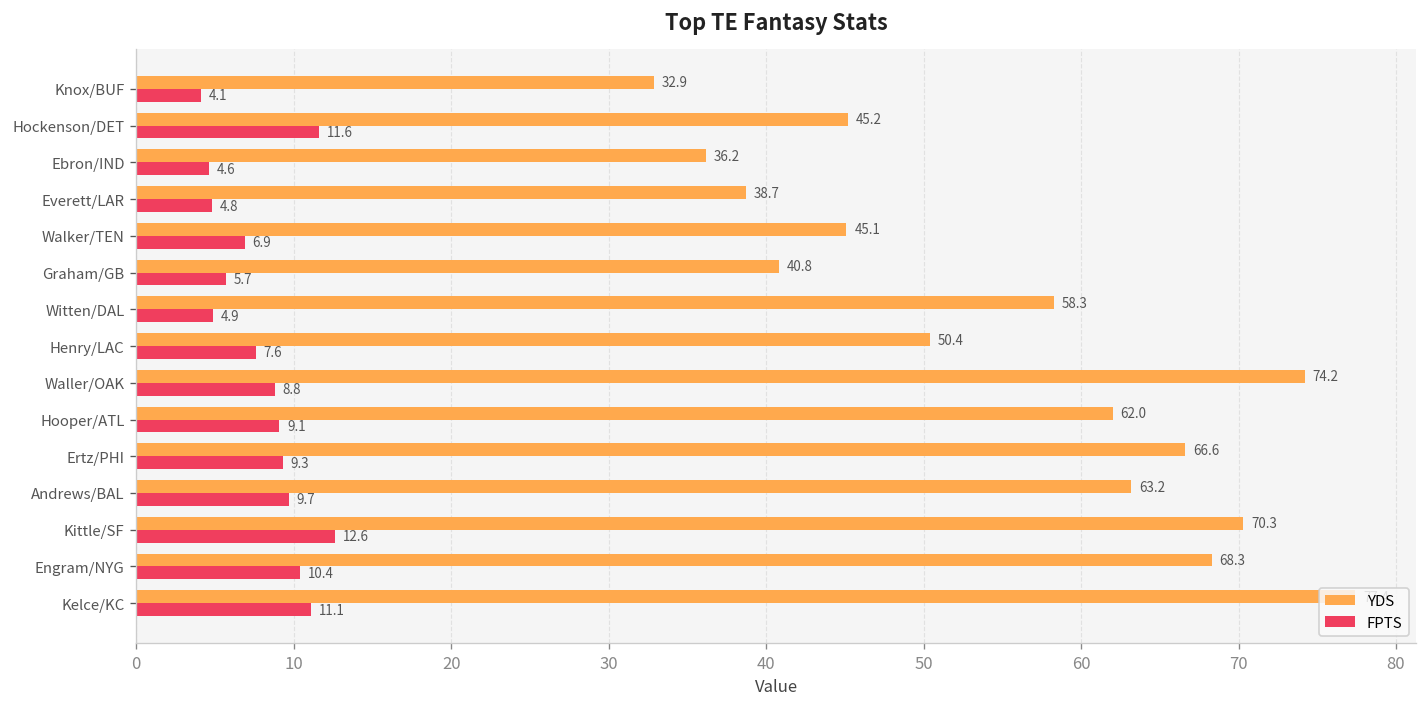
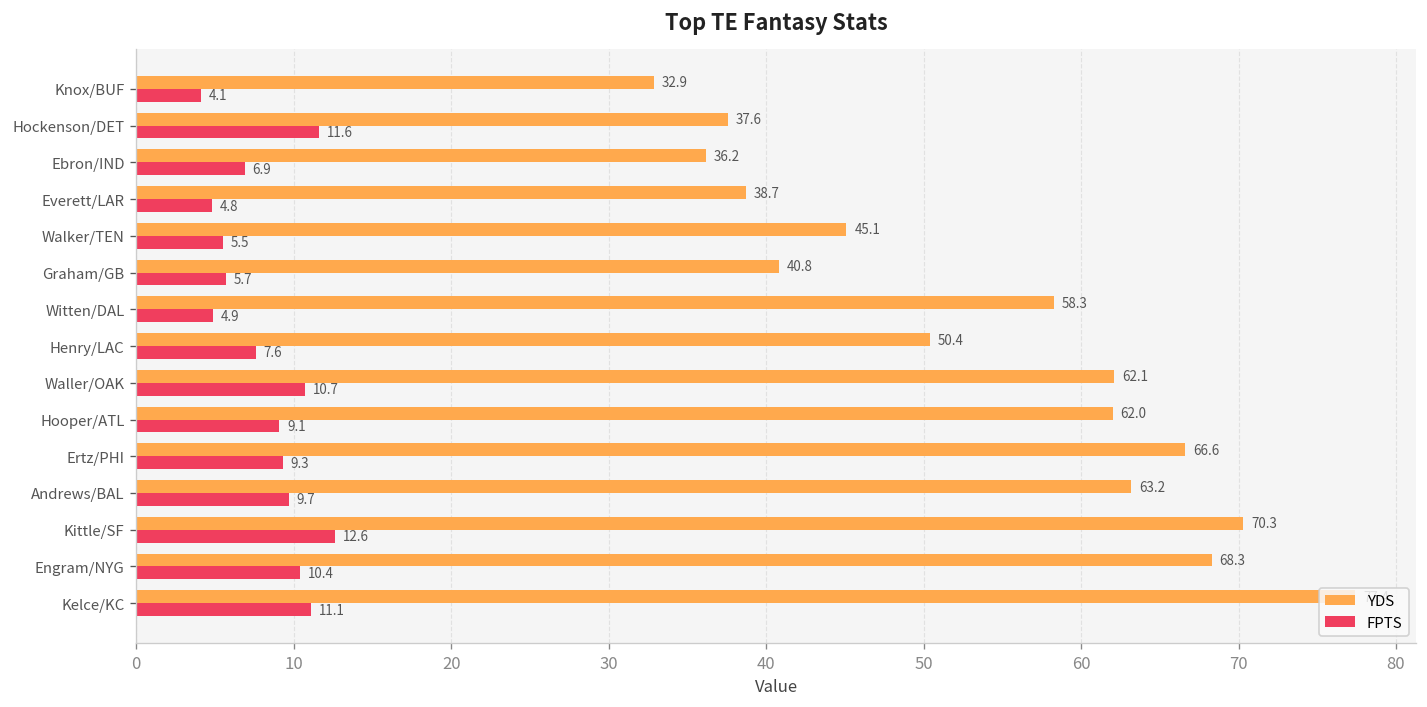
YDS, Hockenson/DET: 45.2 -> 37.6
FPTS, Ebron/IND: 4.6 -> 6.9
FPTS, Walker/TEN: 6.9 -> 5.5
YDS, Waller/OAK: 74.2 -> 62.1
FPTS, Waller/OAK: 8.8 -> 10.7
